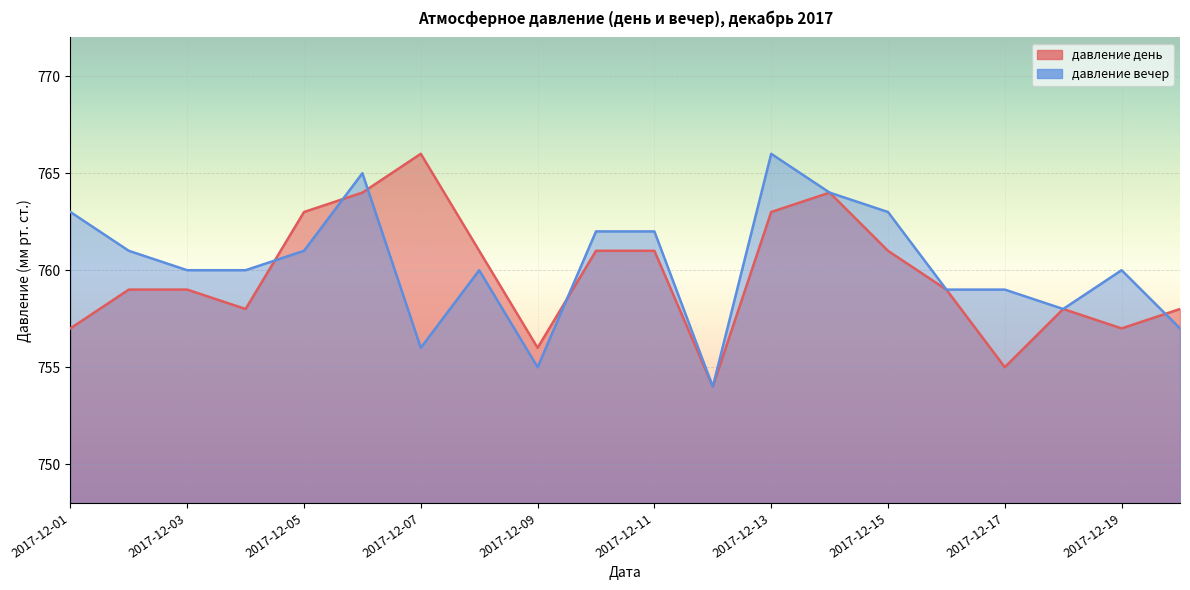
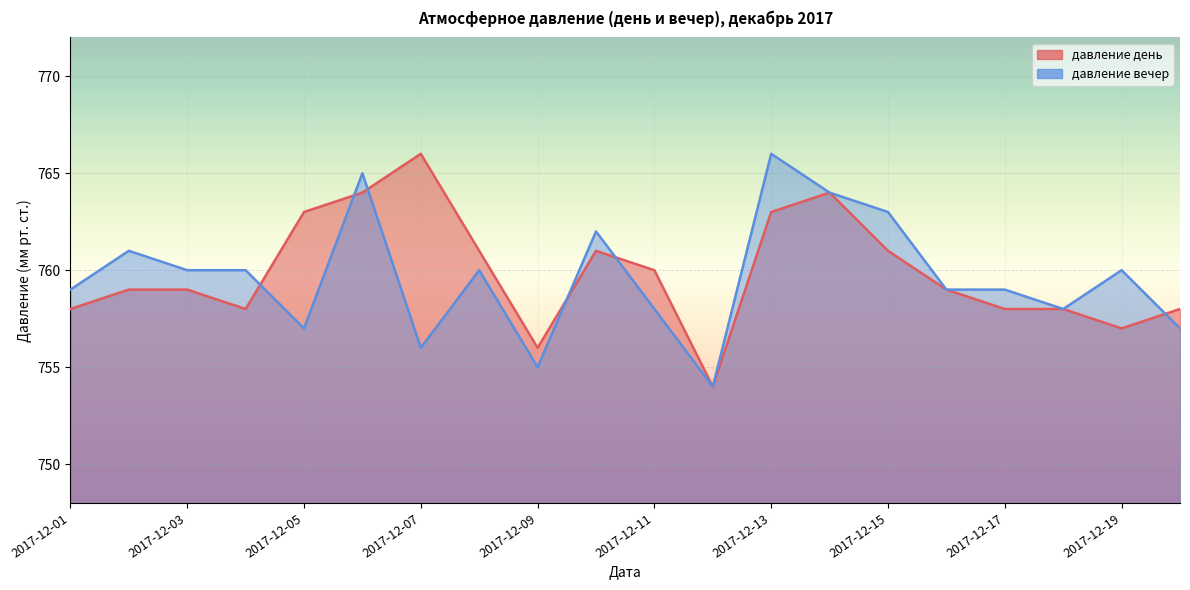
давление день, 2017-12-01: 757 -> 758
давление вечер, 2017-12-01: 763 -> 759
давление вечер, 2017-12-05: 761 -> 757
давление день, 2017-12-11: 761 -> 760
давление вечер, 2017-12-11: 762 -> 758
давление день, 2017-12-17: 755 -> 758
